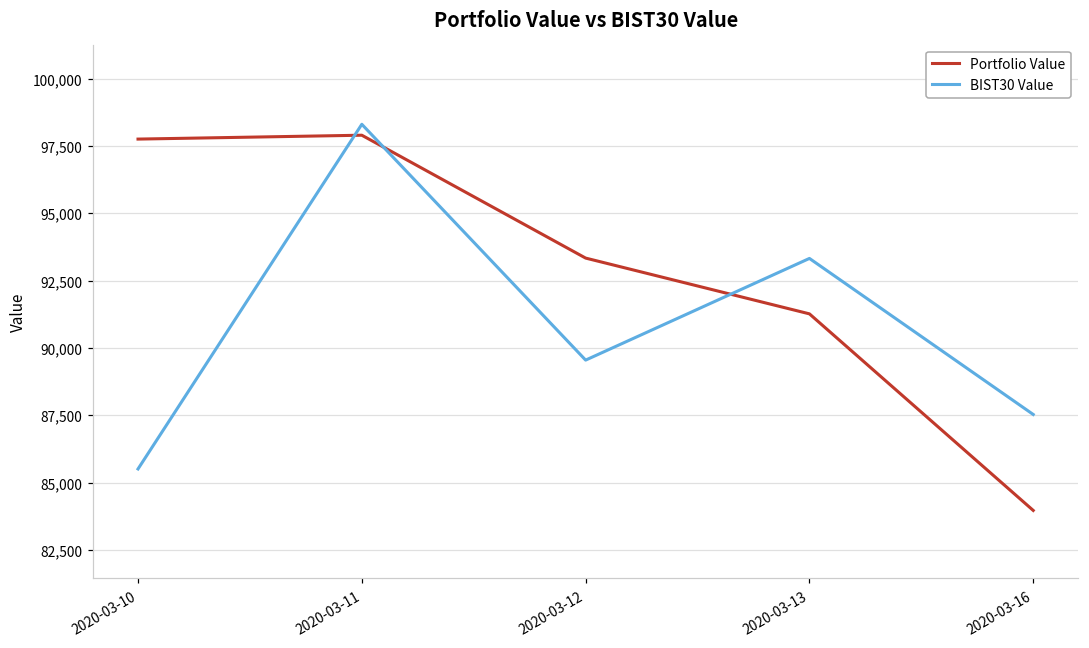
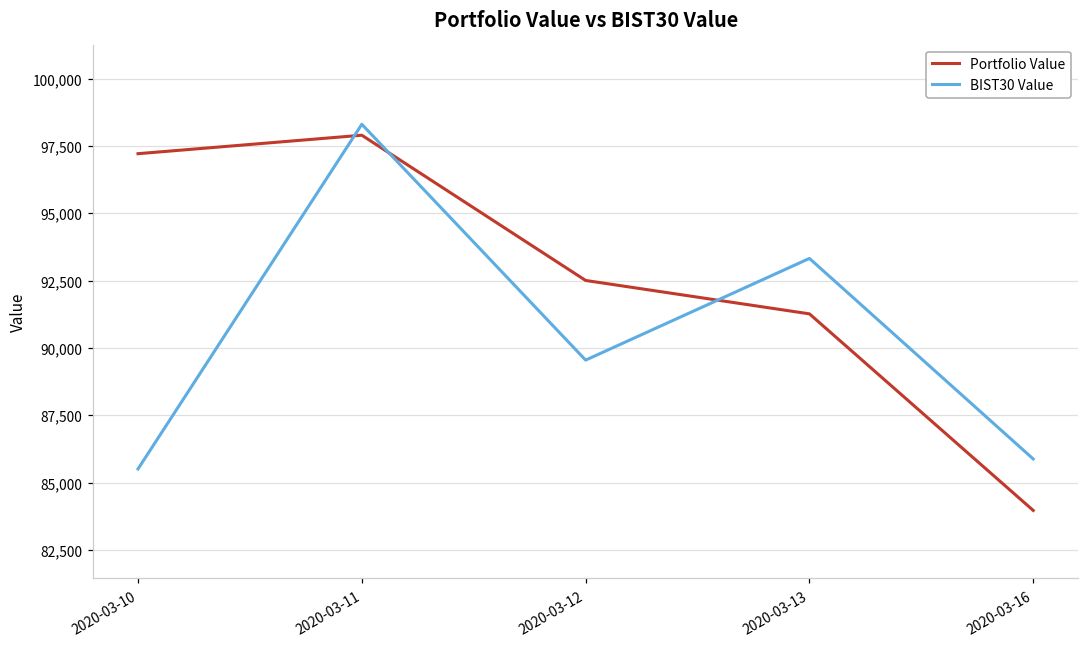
Portfolio Value, 2020-03-10: 97,800 -> 97,200
Portfolio Value, 2020-03-12: 93,300 -> 92,500
BIST30 Value, 2020-03-16: 87,500 -> 85,900
